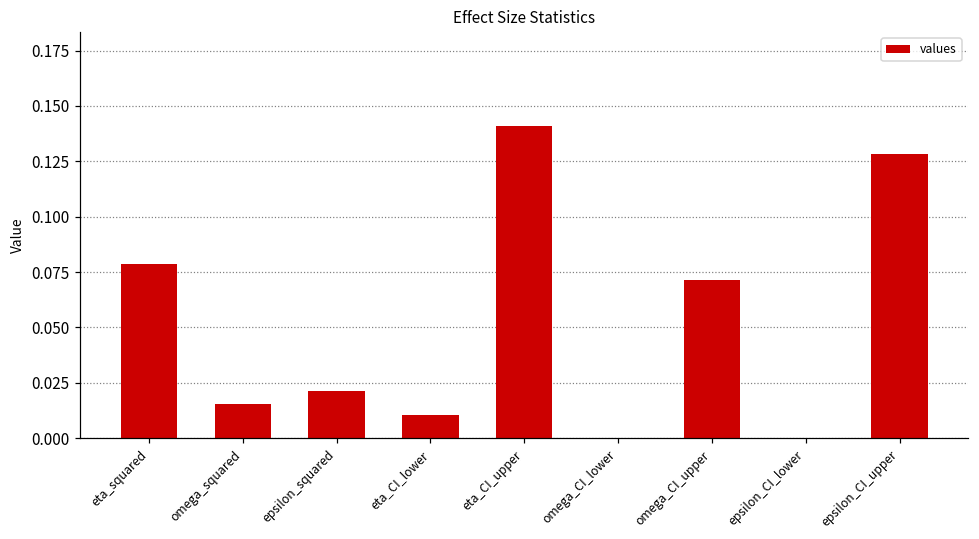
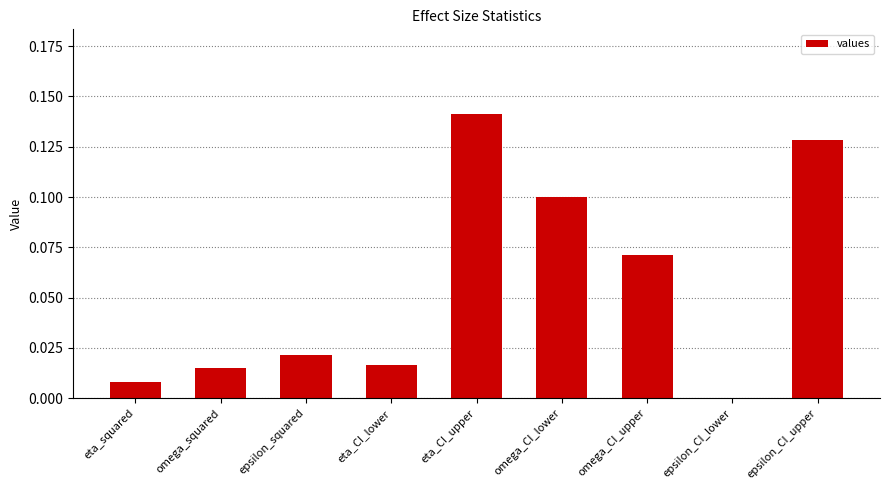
eta_squared: 0.079 -> 0.008
eta_CI_lower: 0.011 -> 0.017
omega_CI_lower: 0.0 -> 0.1
